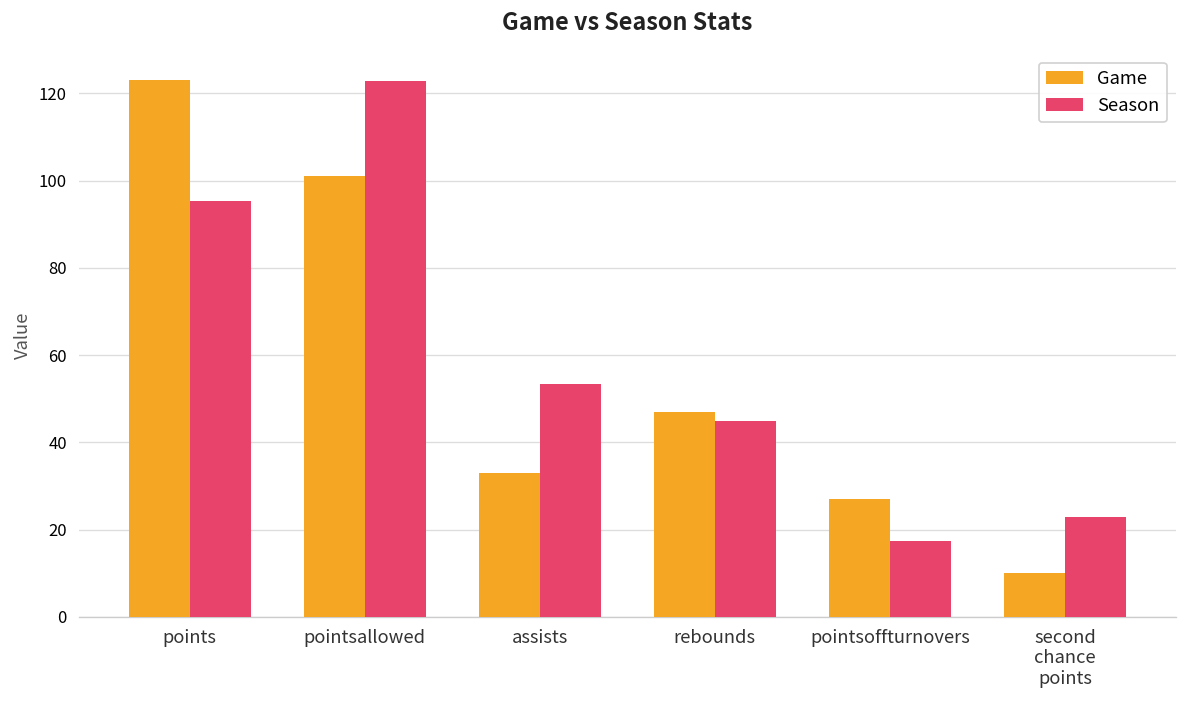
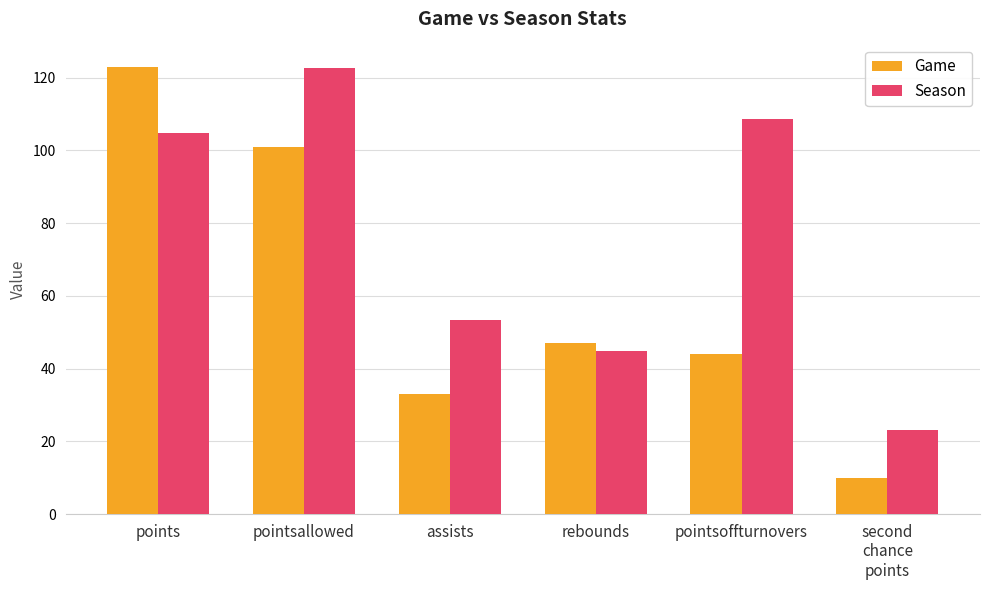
Season, points: 95 -> 105
Game, pointsoffturnovers: 27 -> 44
Season, pointsoffturnovers: 17 -> 109
